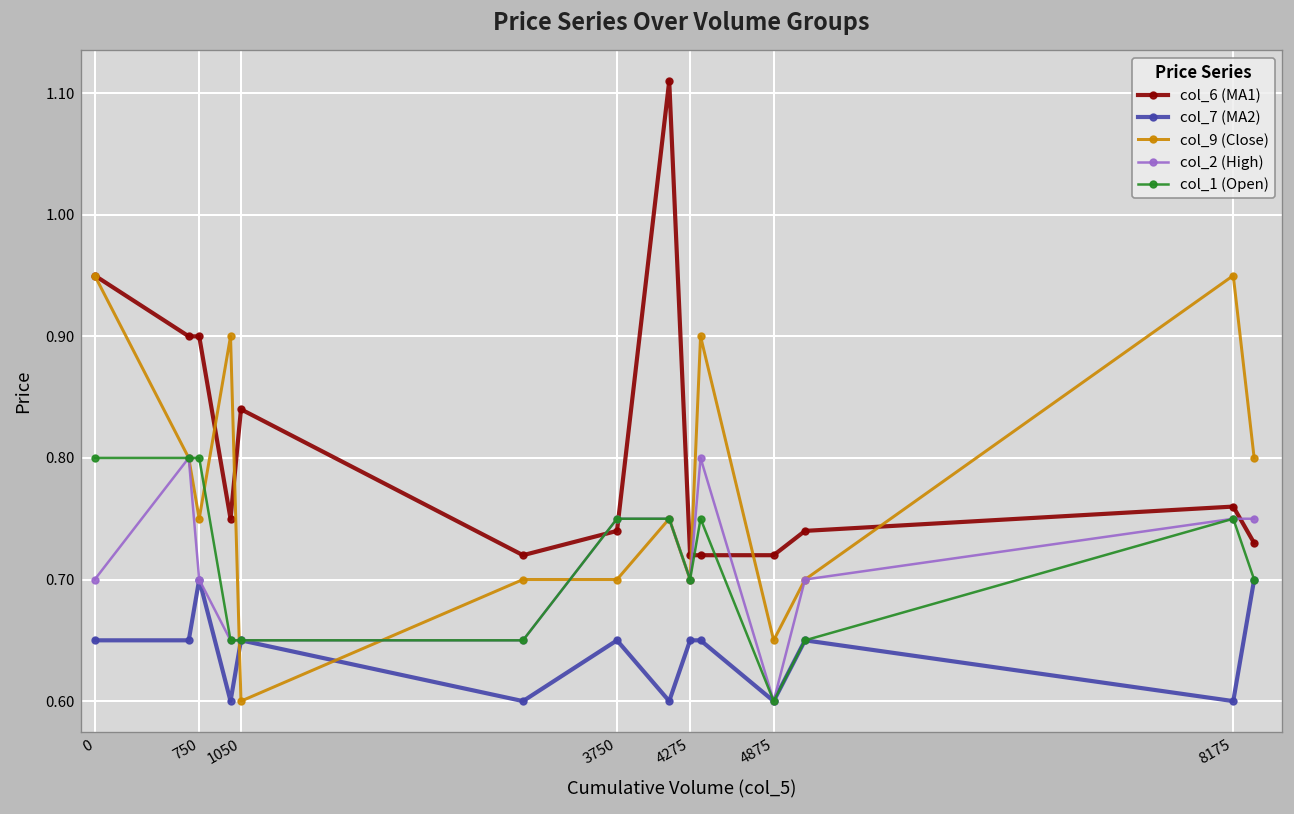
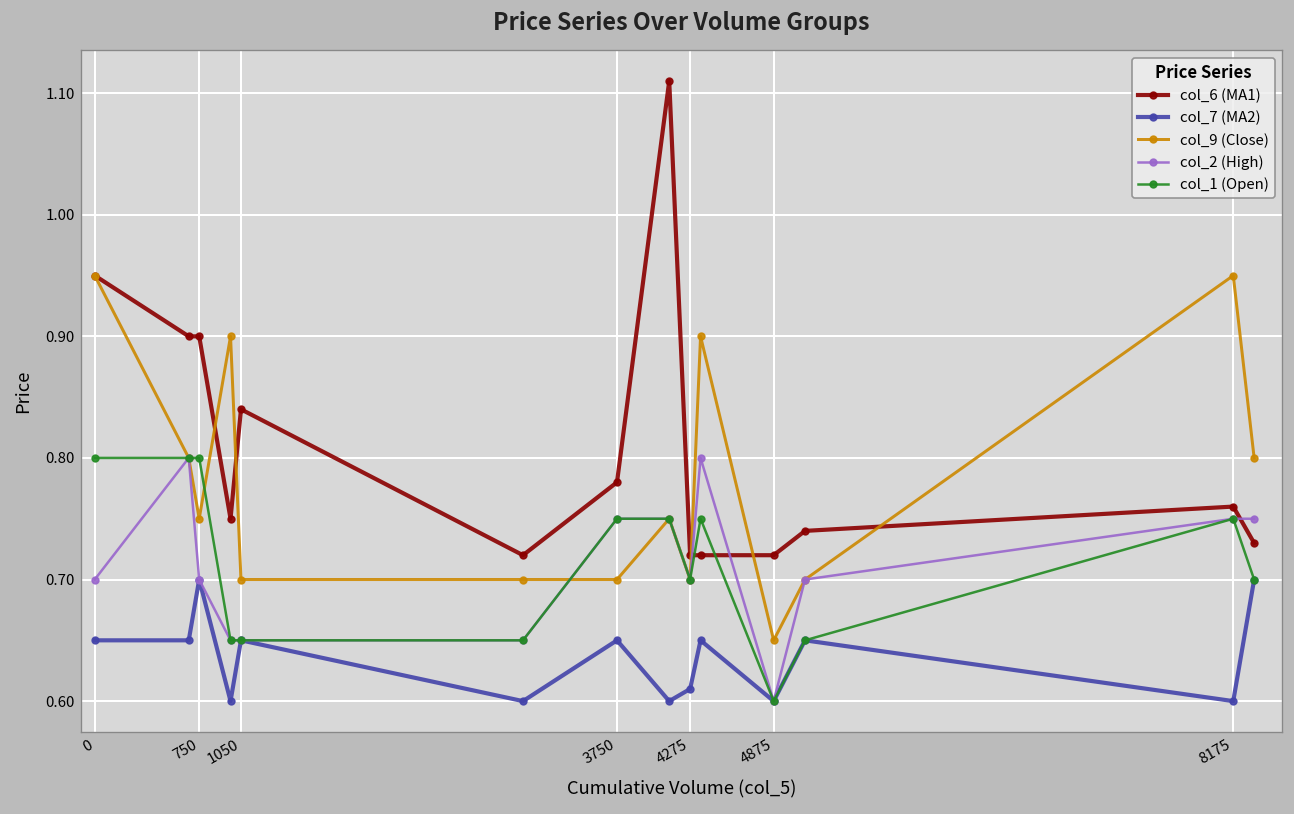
col_9 (Close), 1050: 0.6 -> 0.7
col_6 (MA1), 3750: 0.74 -> 0.78
col_7 (MA2), 4275: 0.65 -> 0.61
